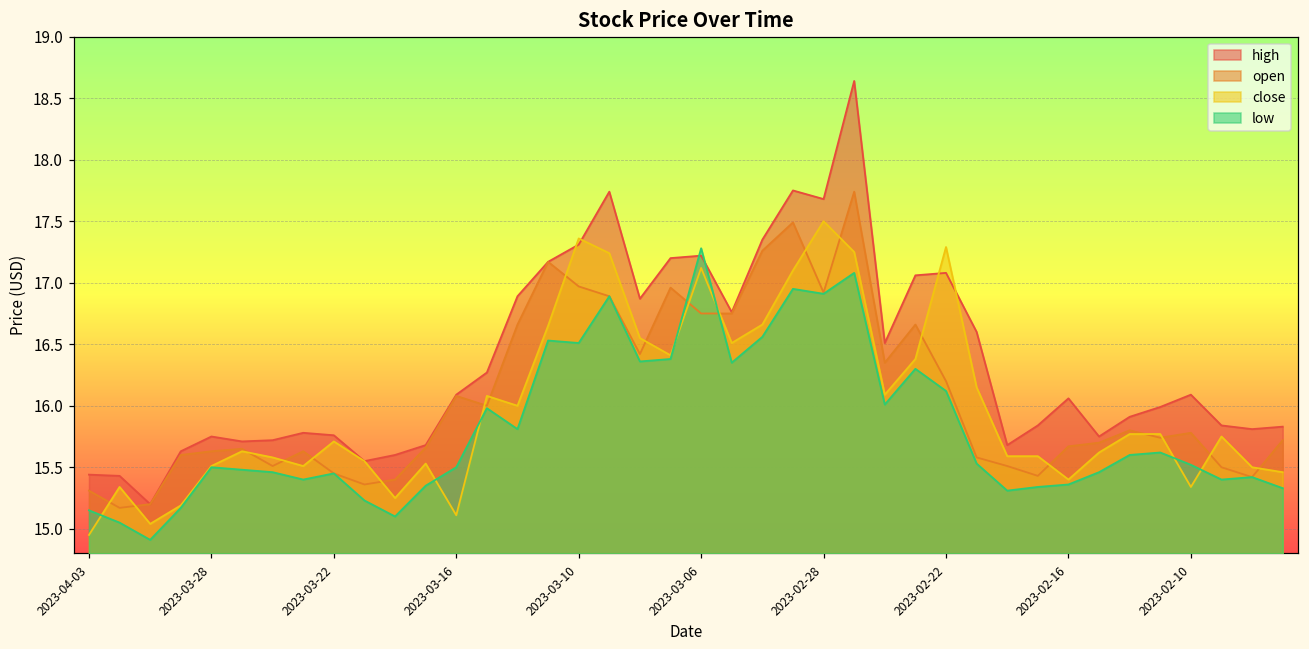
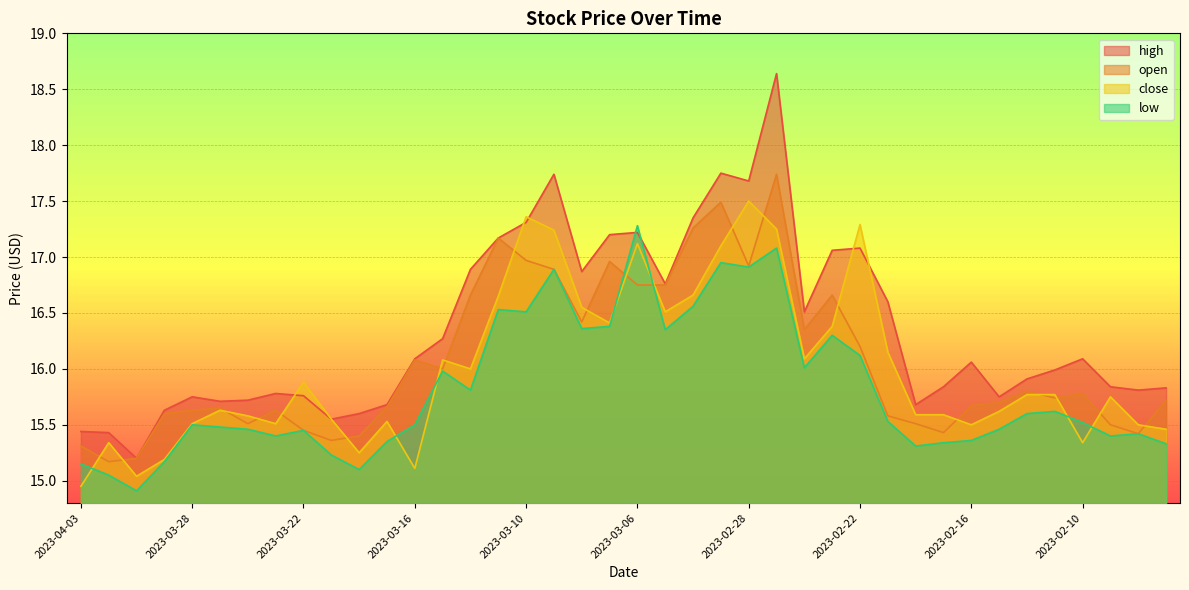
close, 2023-03-22: 15.71 -> 15.88
close, 2023-02-16: 15.4 -> 15.5
